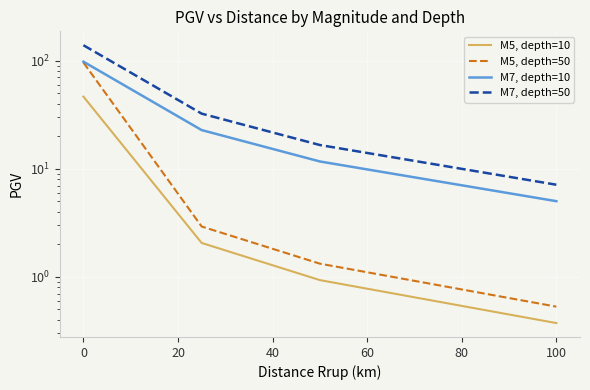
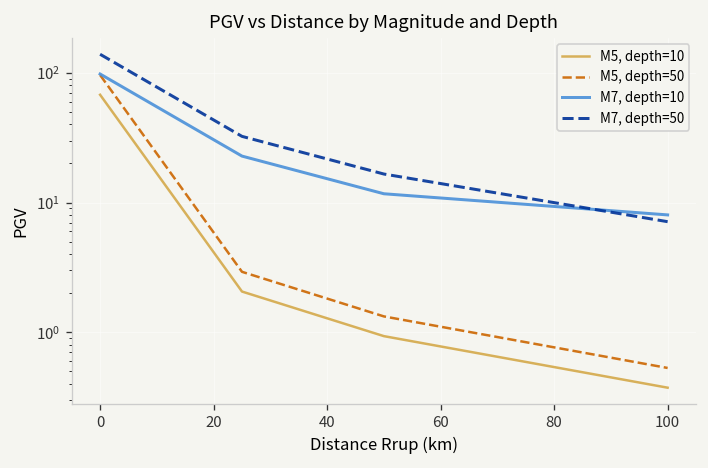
M5, depth=10, 0: 46 -> 70
M7, depth=10, 100: 5 -> 8
